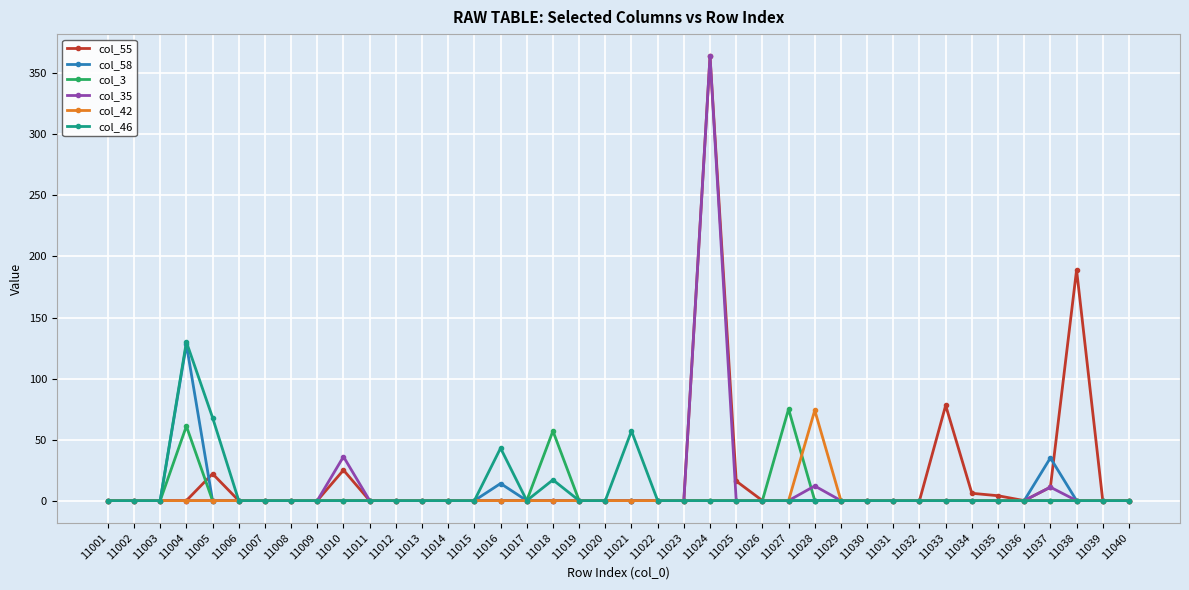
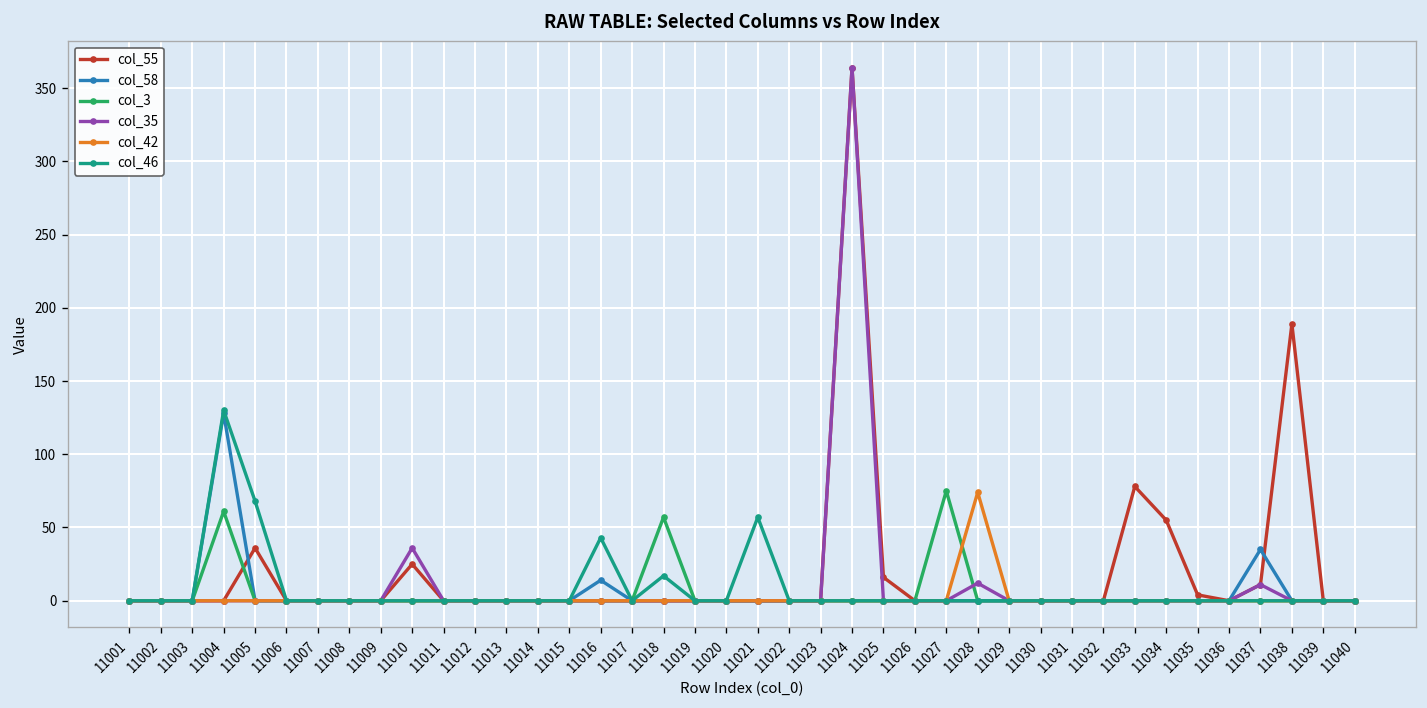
col_55, 11005: 22 -> 36
col_55, 11034: 6 -> 55
